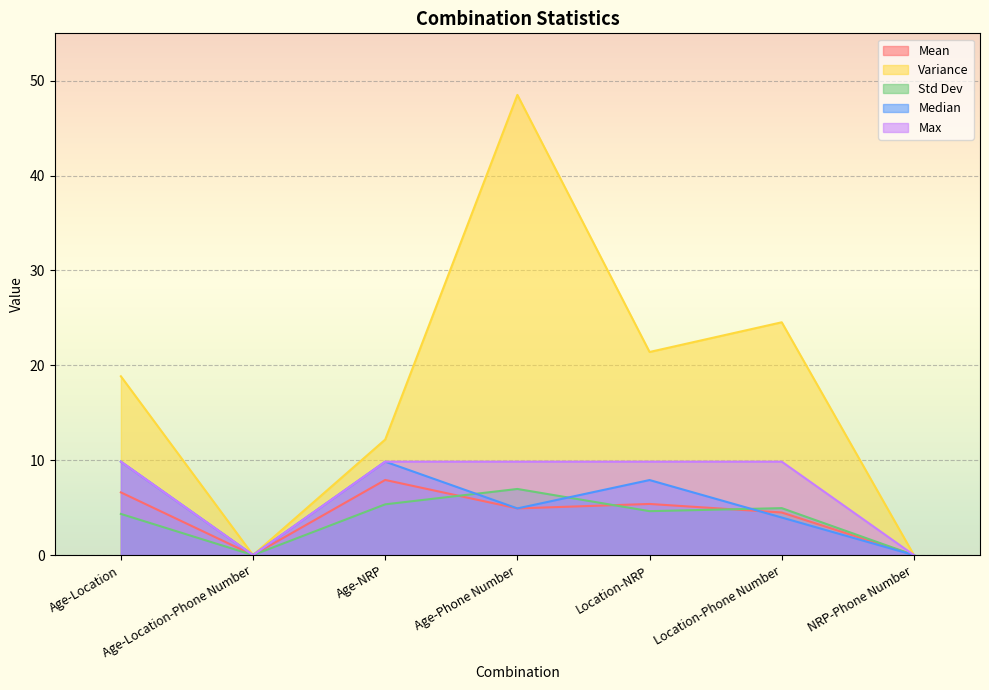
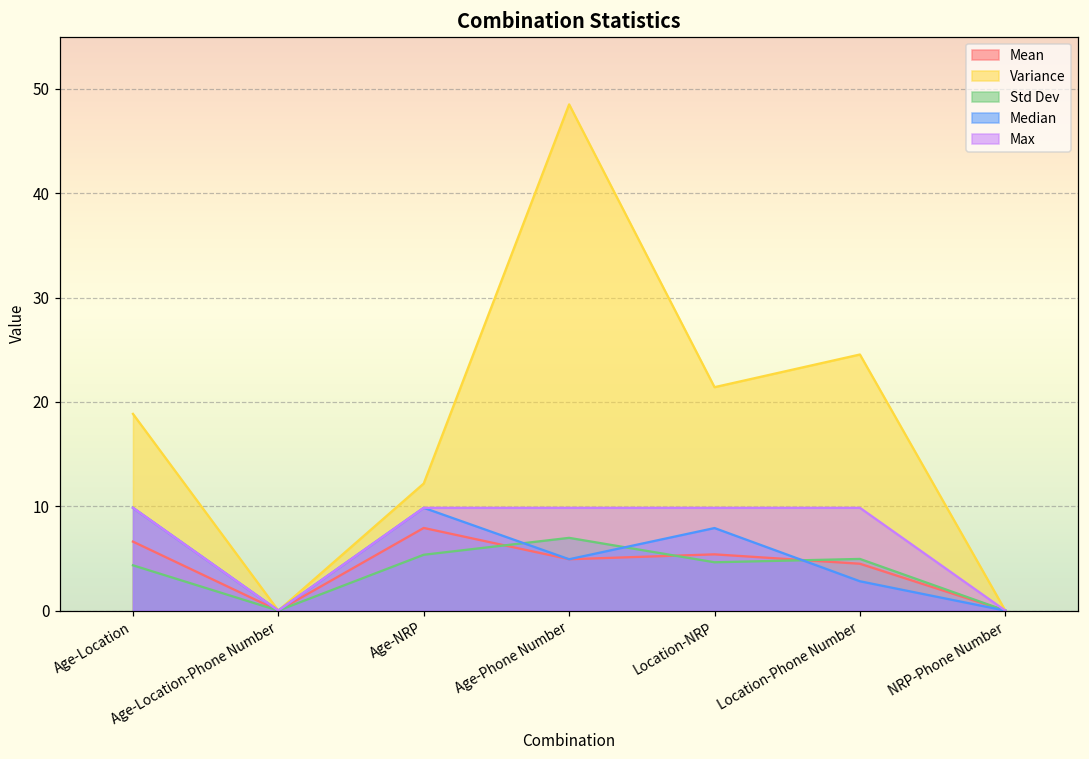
Median, Location-Phone Number: 4 -> 3
